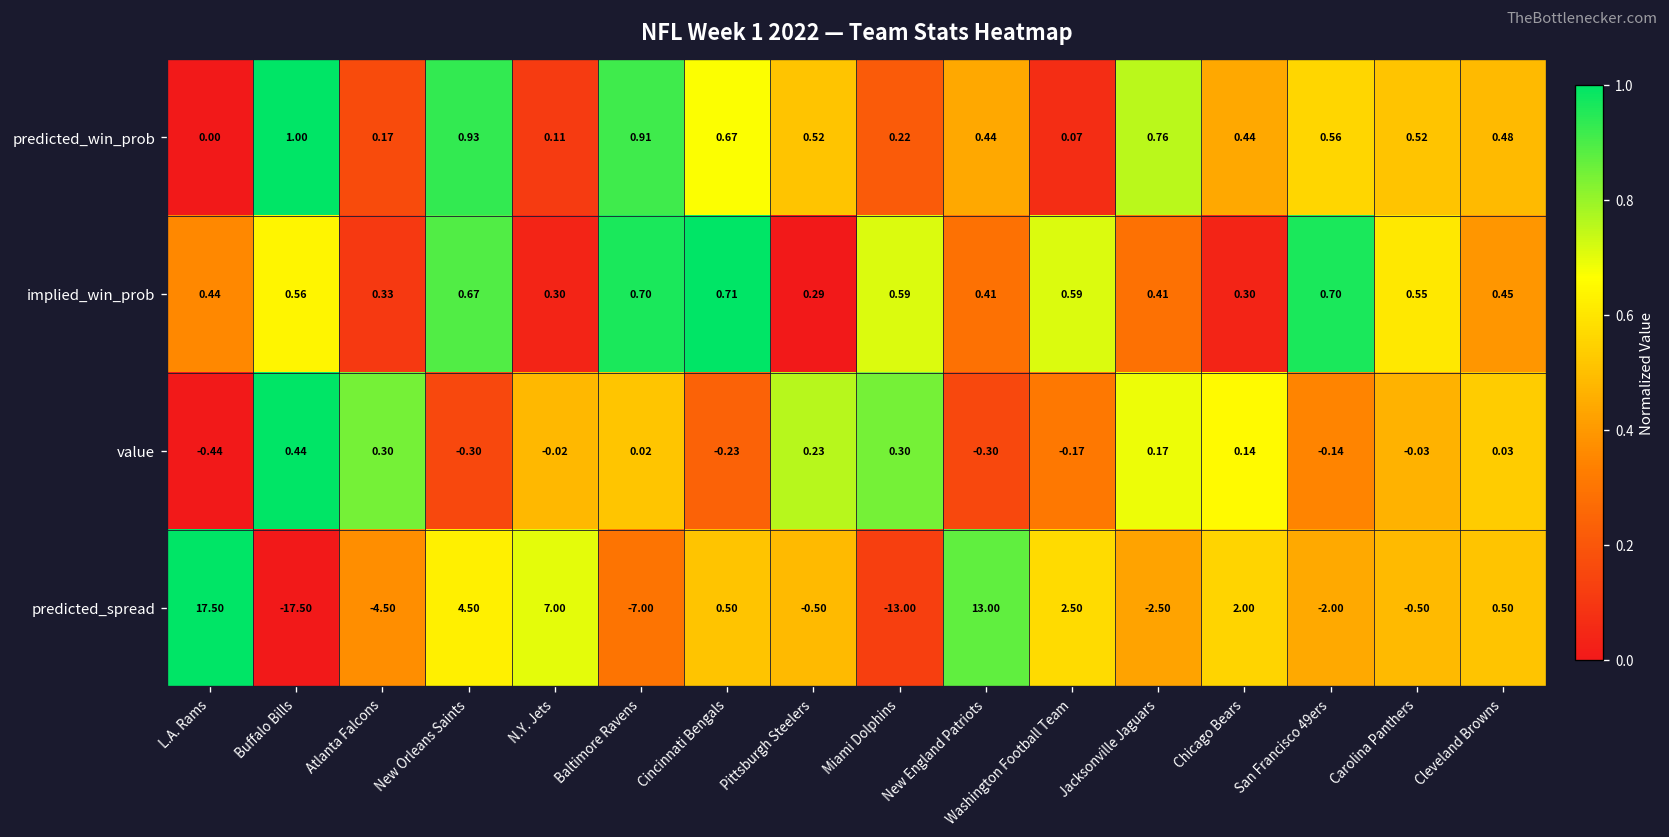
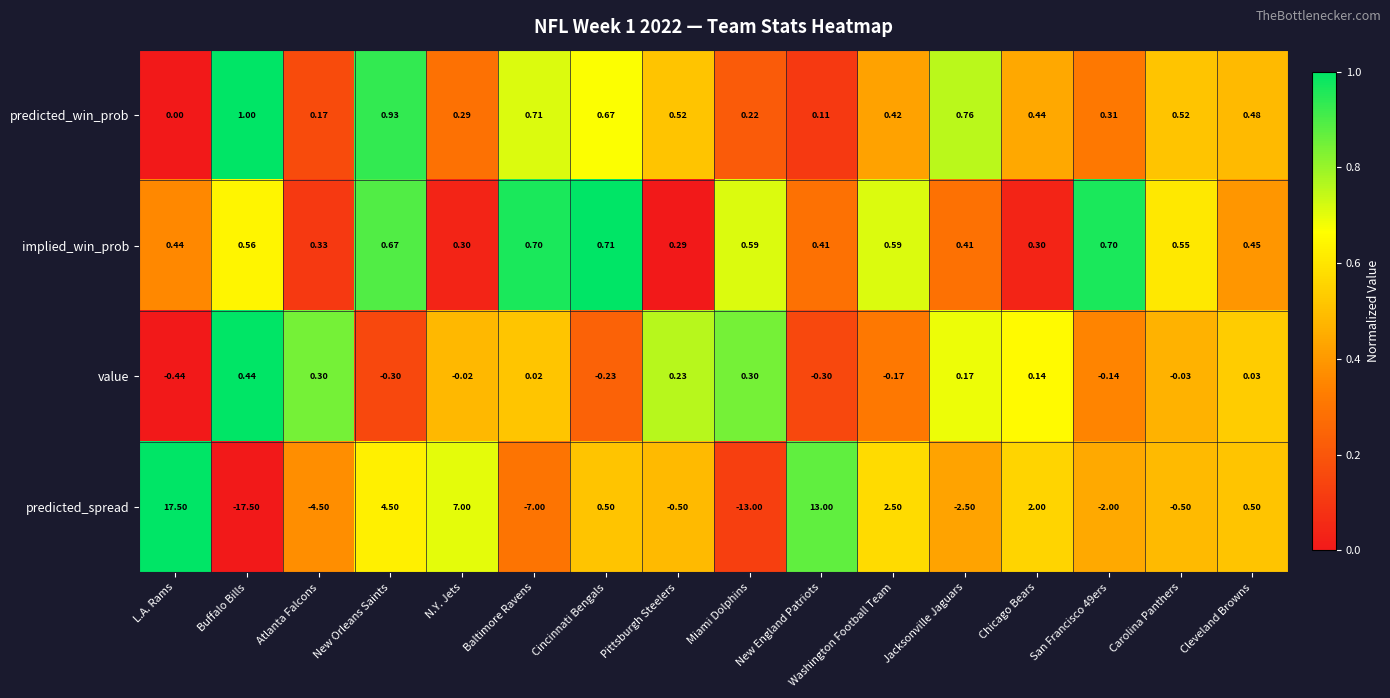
predicted_win_prob, N.Y. Jets: 0.11 -> 0.29
predicted_win_prob, Baltimore Ravens: 0.91 -> 0.71
predicted_win_prob, New England Patriots: 0.44 -> 0.11
predicted_win_prob, Washington Football Team: 0.07 -> 0.42
predicted_win_prob, San Francisco 49ers: 0.56 -> 0.31
